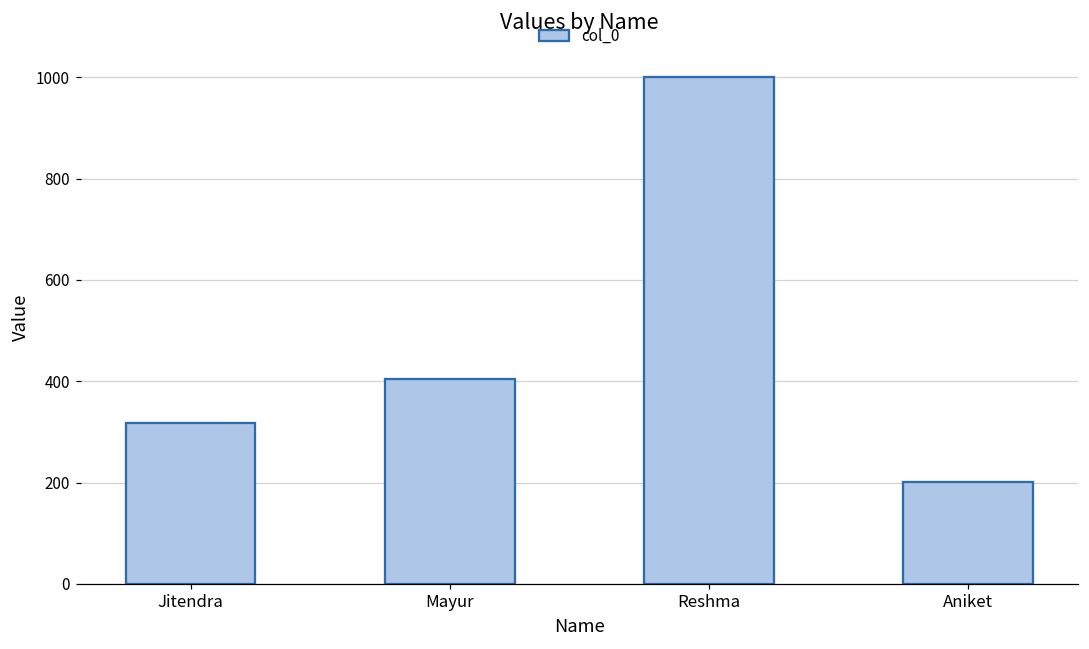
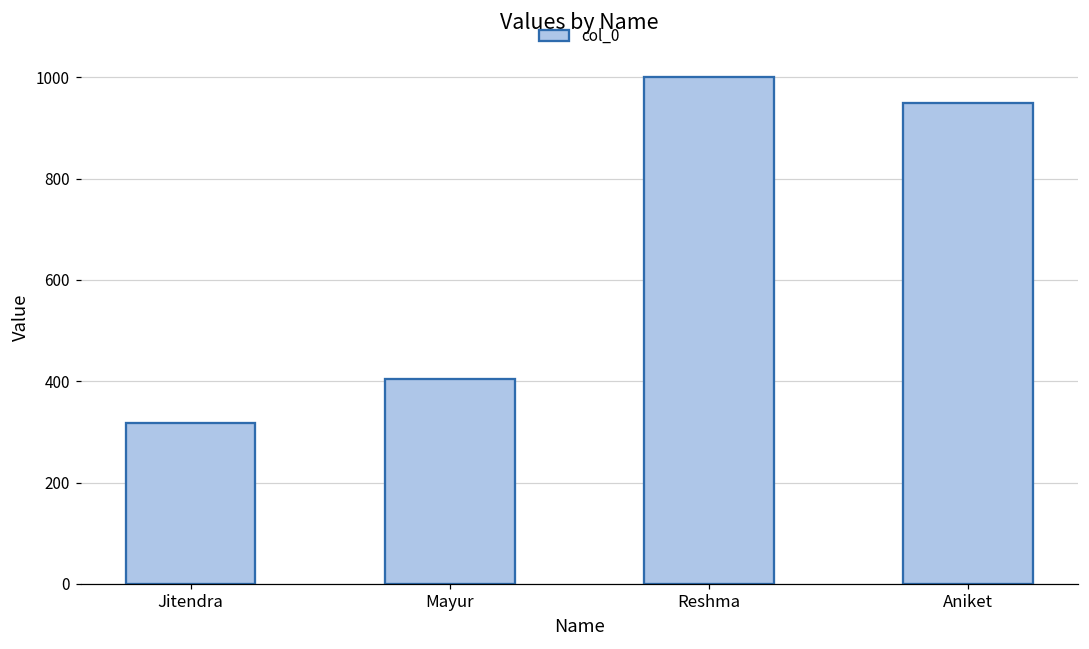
Aniket: 200 -> 950
